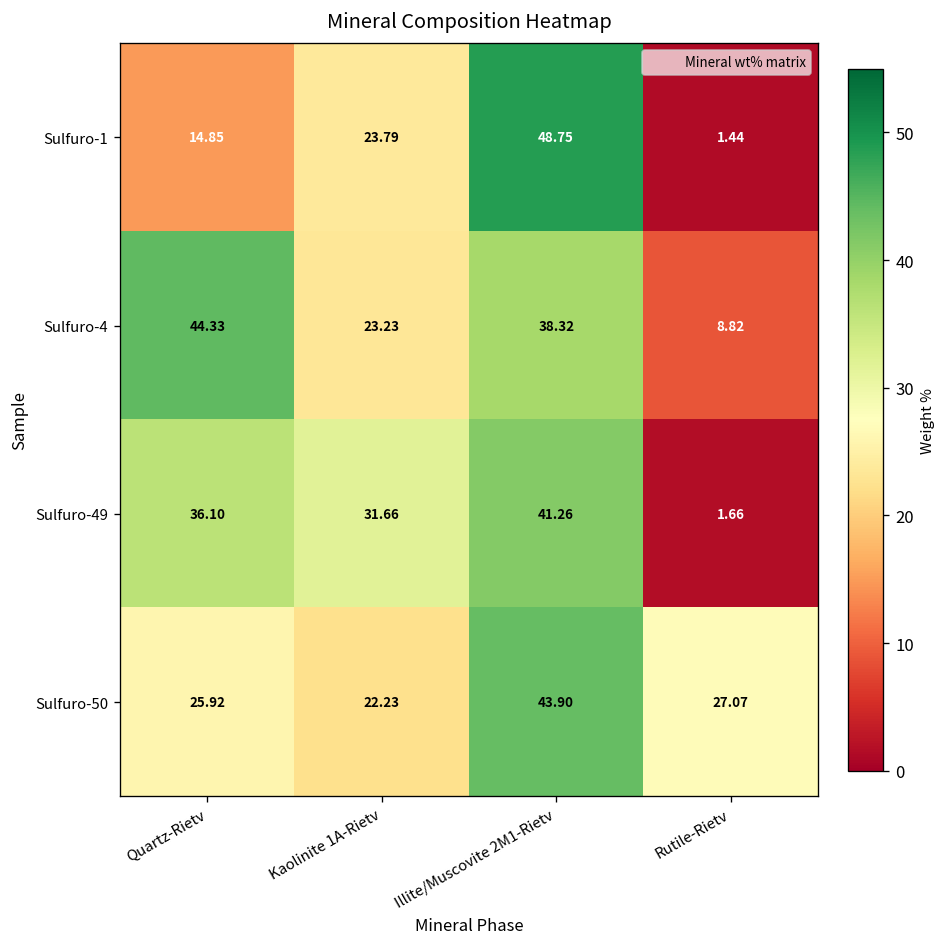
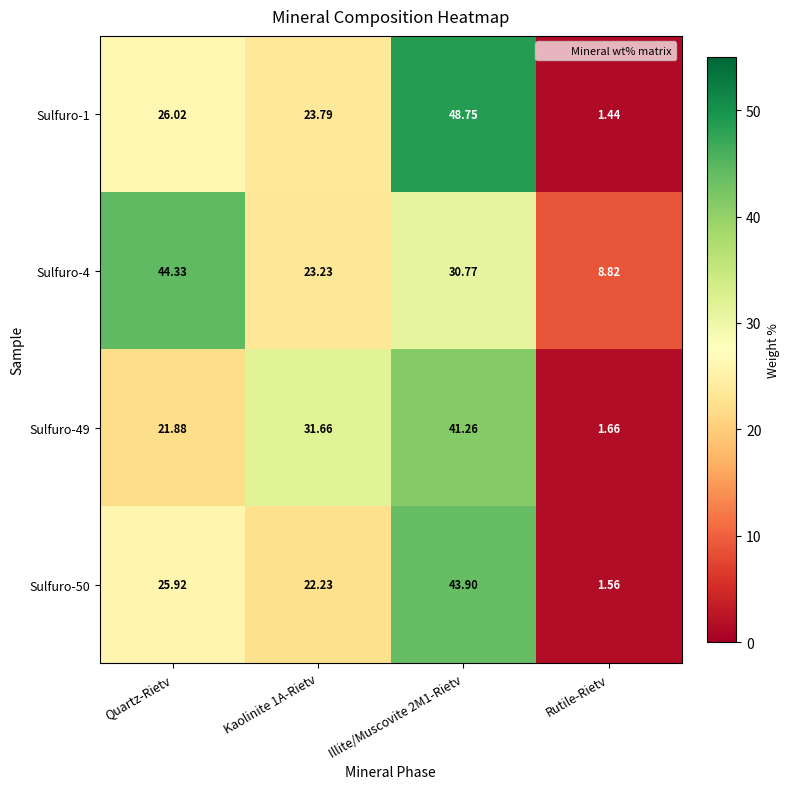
Sulfuro-1, Quartz-Rietv: 14.85 -> 26.02
Sulfuro-4, Illite/Muscovite 2M1-Rietv: 38.32 -> 30.77
Sulfuro-49, Quartz-Rietv: 36.10 -> 21.88
Sulfuro-50, Rutile-Rietv: 27.07 -> 1.56
